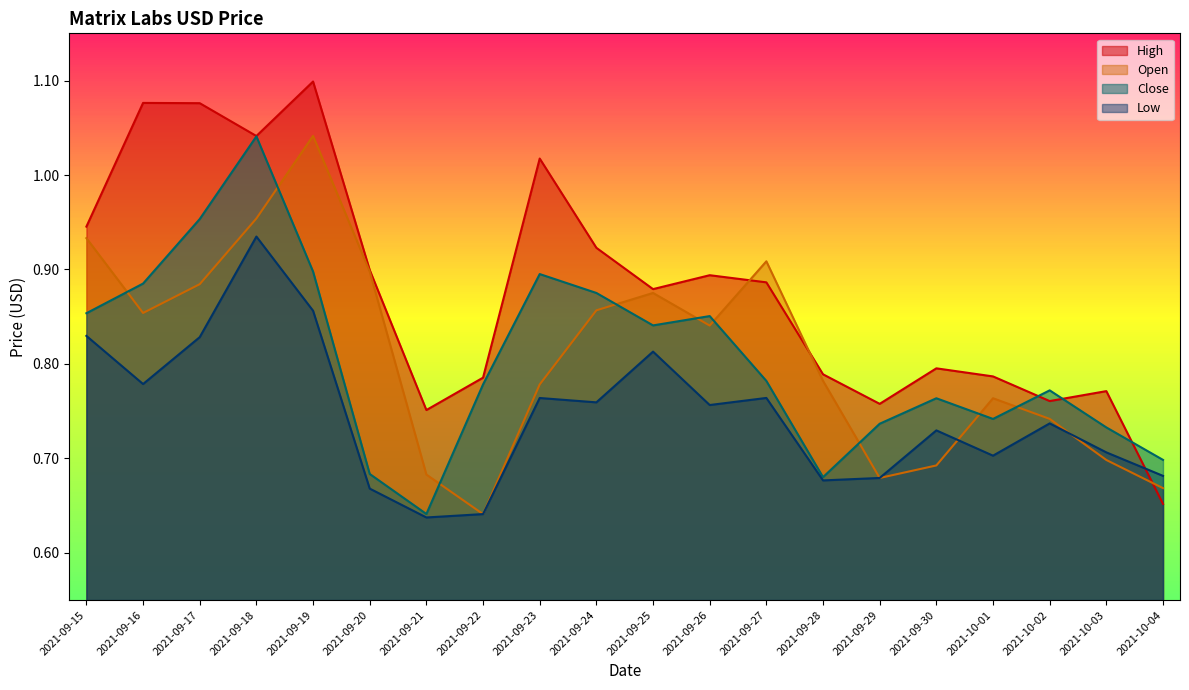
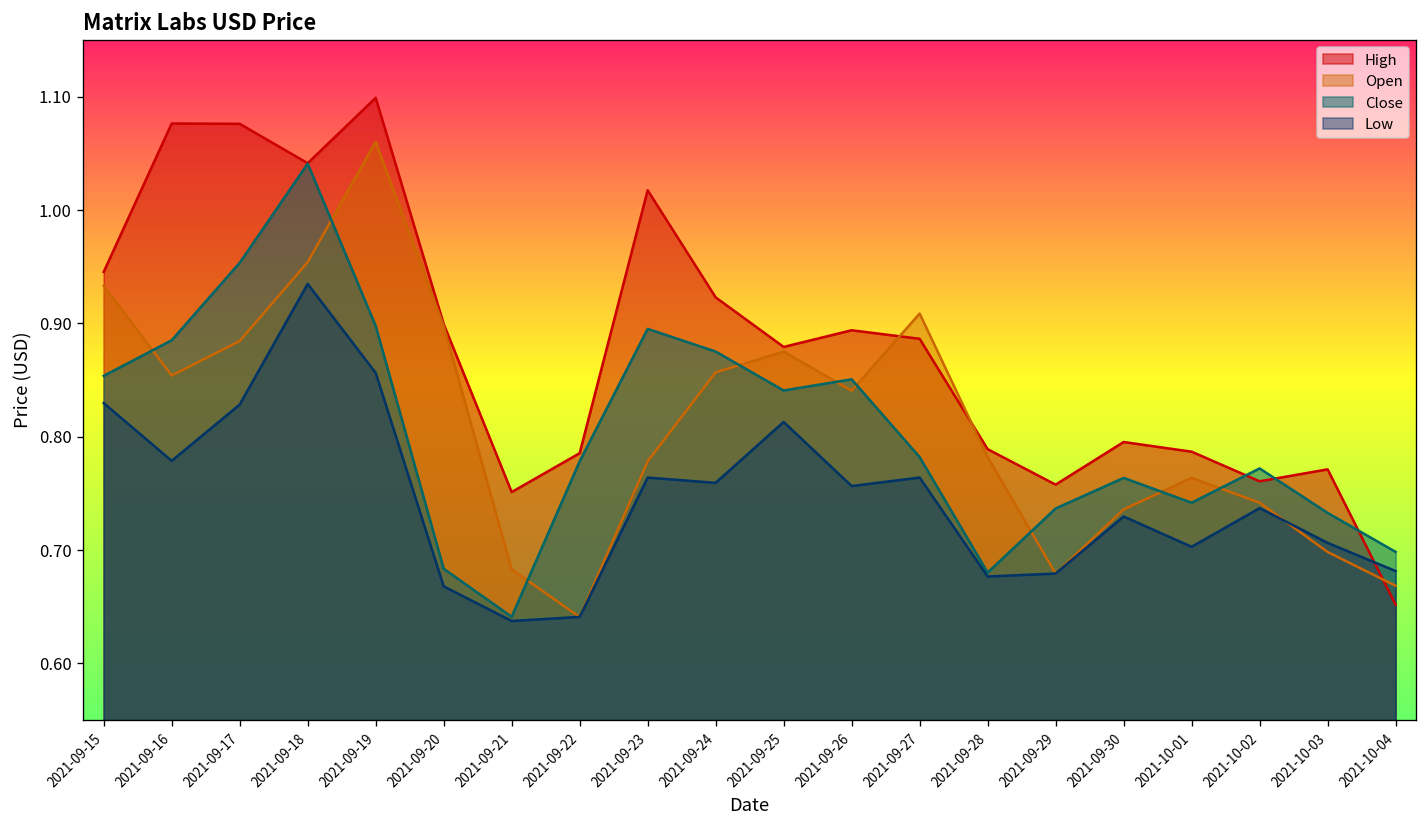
Open, 2021-09-19: 1.04 -> 1.06
Open, 2021-09-30: 0.69 -> 0.74
